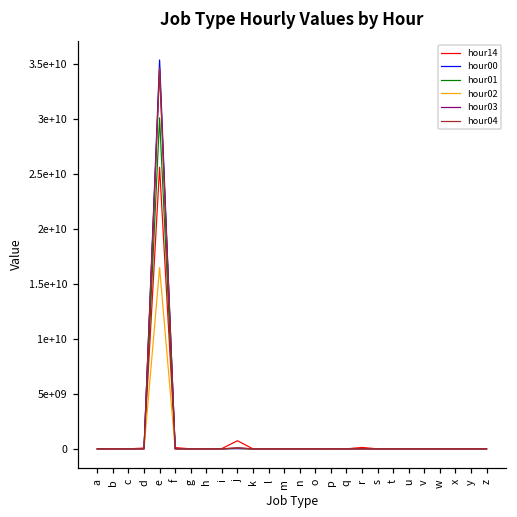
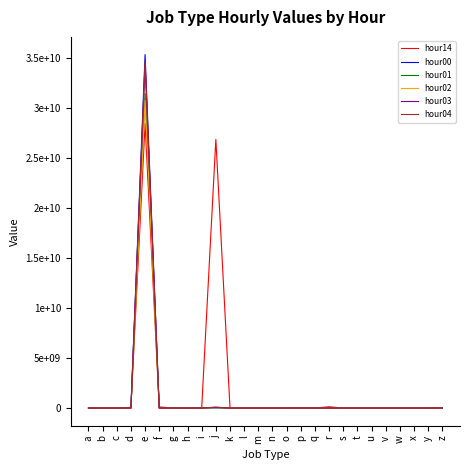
hour14, e: 26000000000 -> 28000000000
hour01, e: 30000000000 -> 31000000000
hour02, e: 16000000000 -> 31000000000
hour14, j: 1000000000 -> 27000000000
